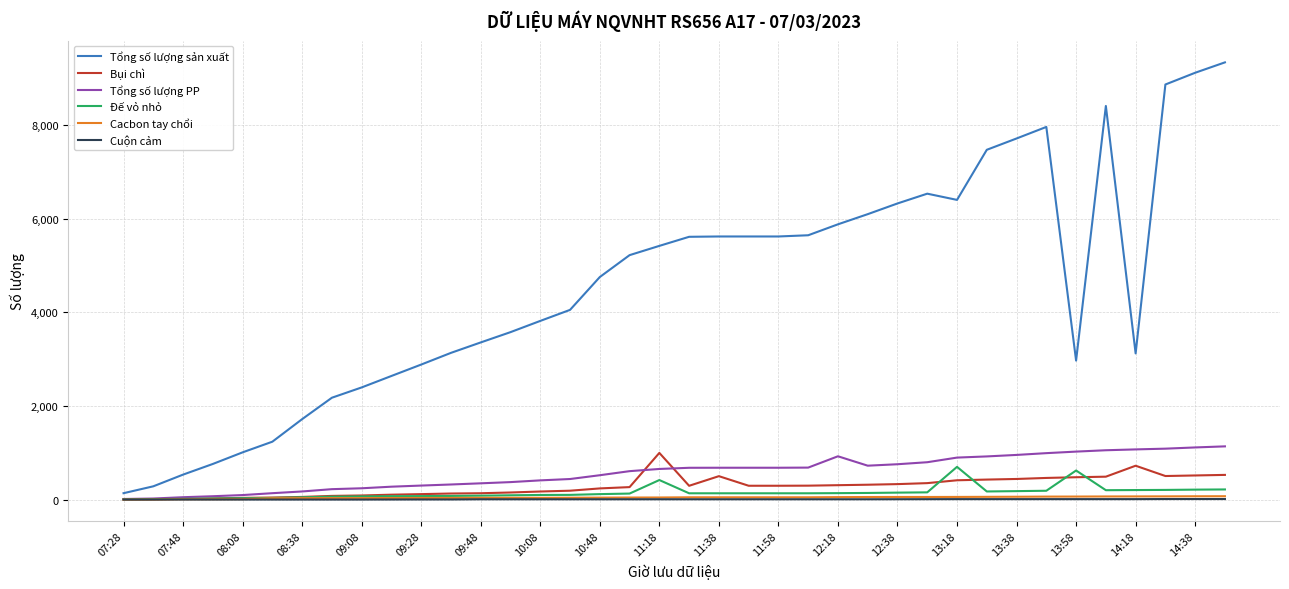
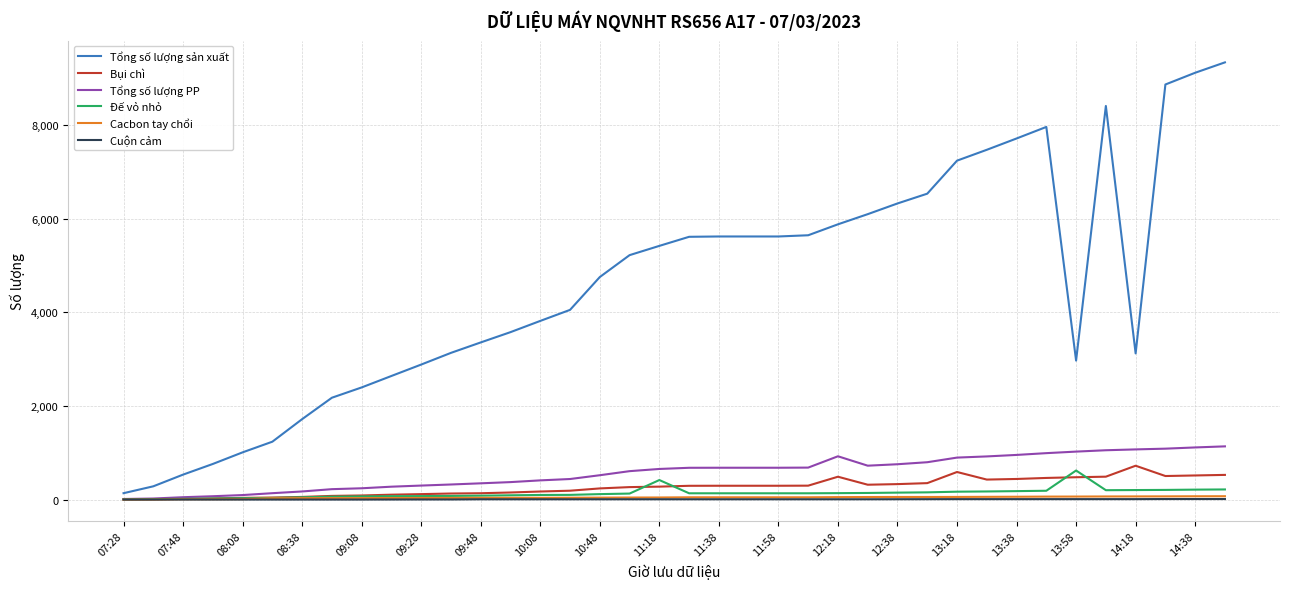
Bụi chì, 11:18: 1,000 -> 300
Bụi chì, 11:38: 500 -> 300
Bụi chì, 12:18: 300 -> 500
Tổng số lượng sản xuất, 13:18: 6,400 -> 7,200
Bụi chì, 13:18: 400 -> 600
Đế vỏ nhỏ, 13:18: 700 -> 200
